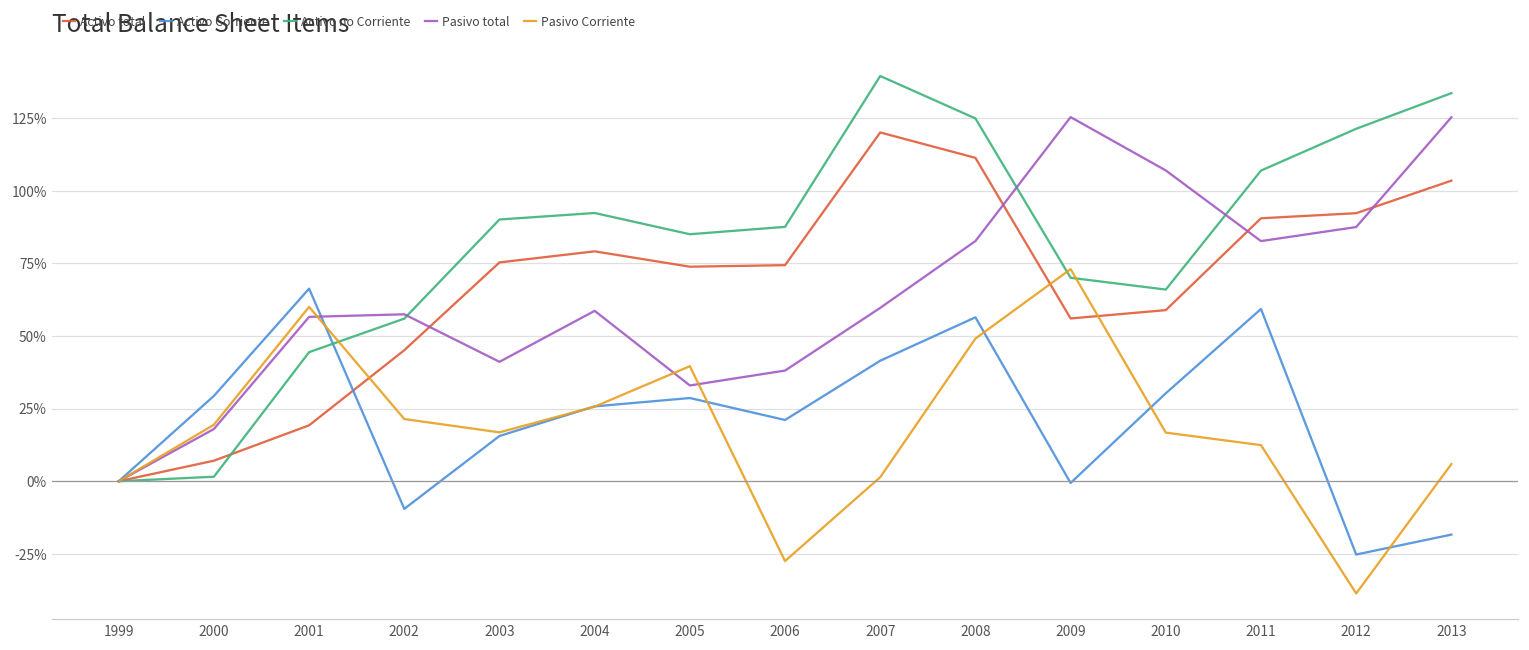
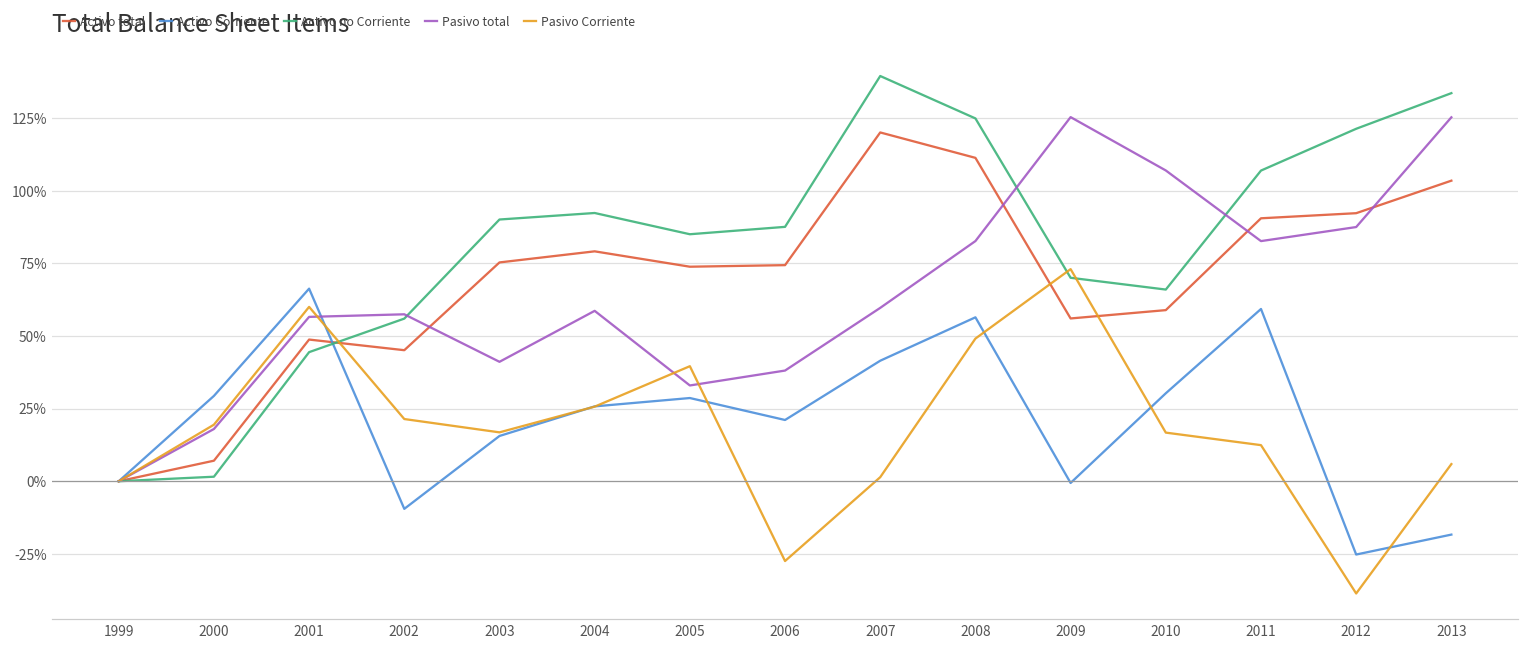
Activo total, 2001: 19% -> 49%
